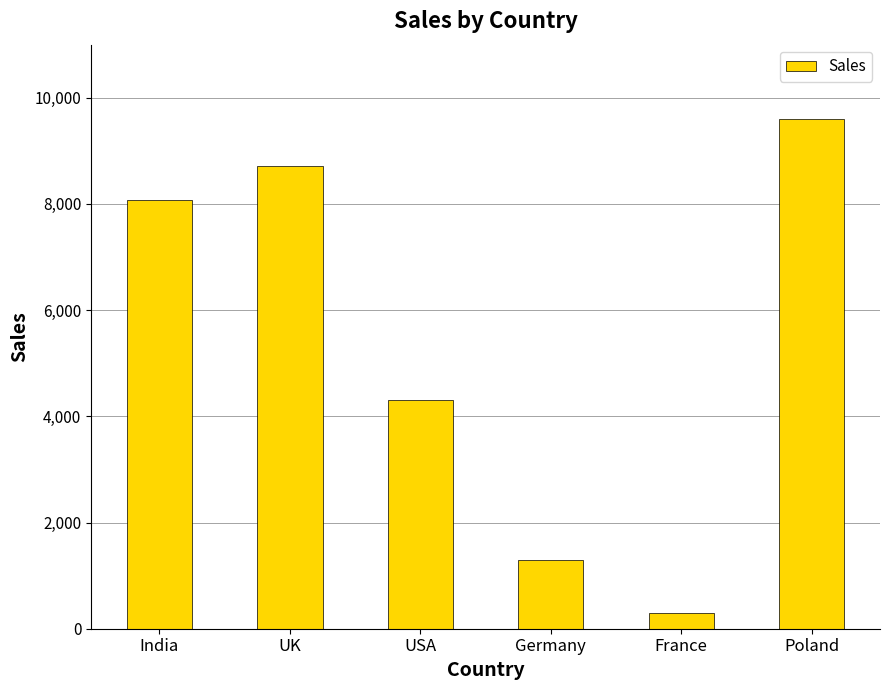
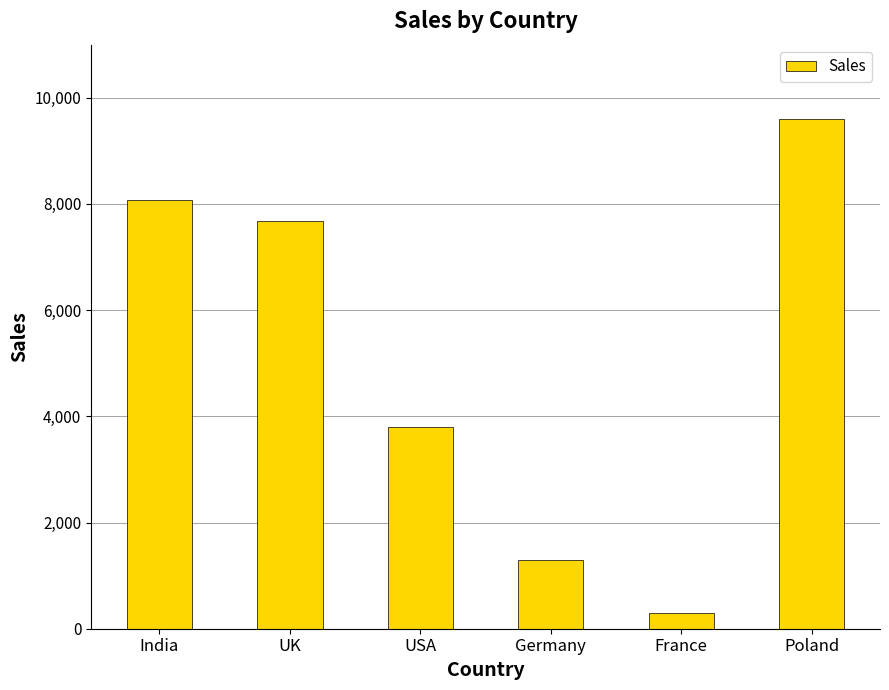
UK: 8,700 -> 7,700
USA: 4,300 -> 3,800
